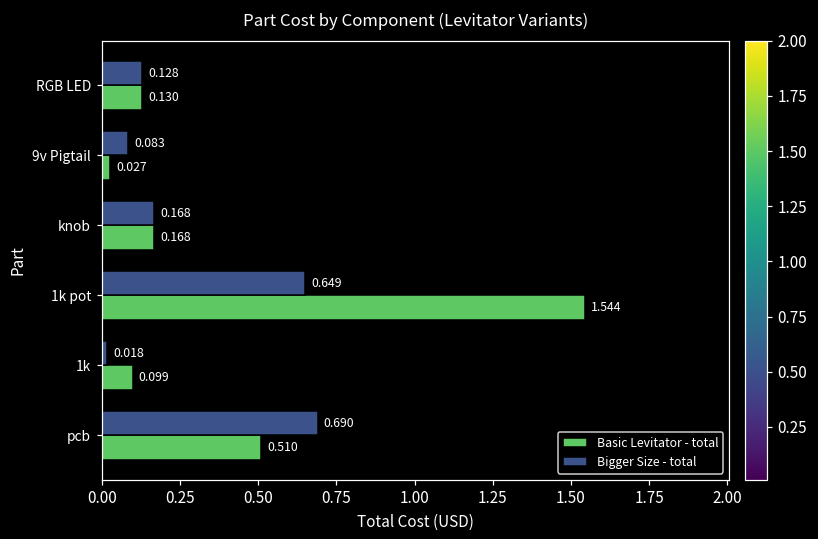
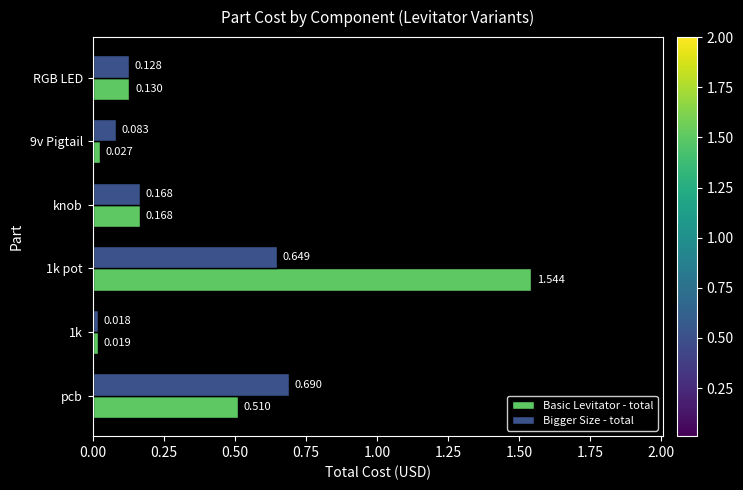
Basic Levitator - total, 1k: 0.099 -> 0.019
